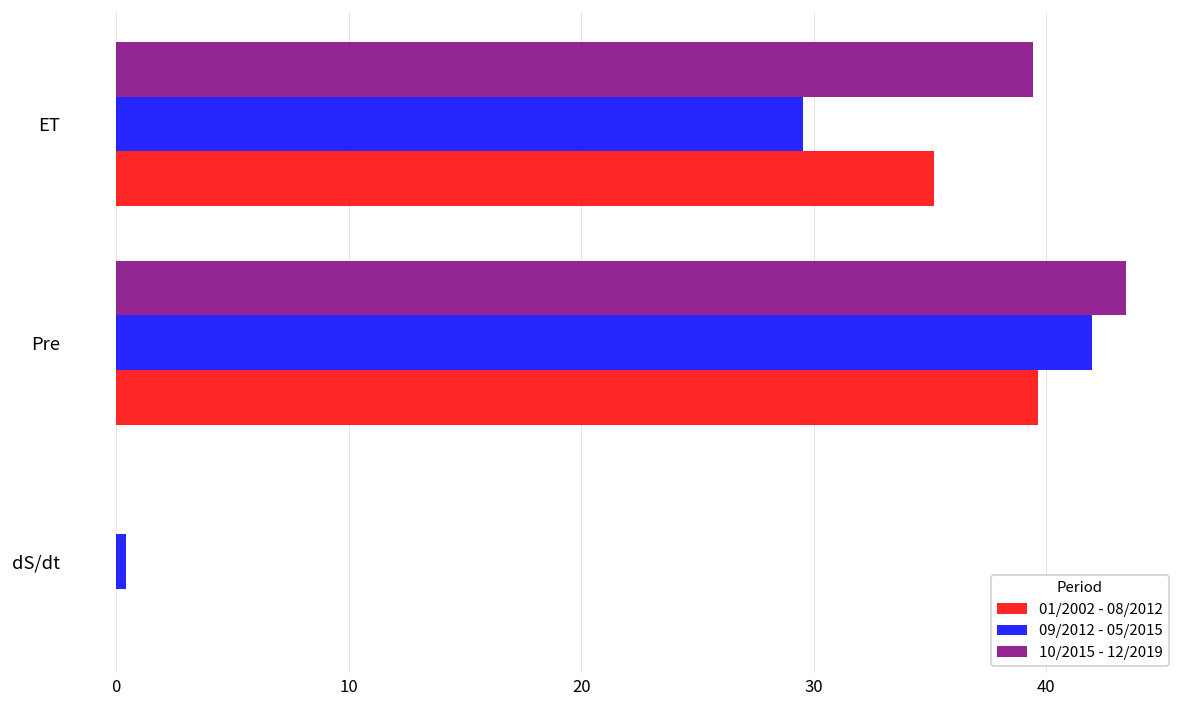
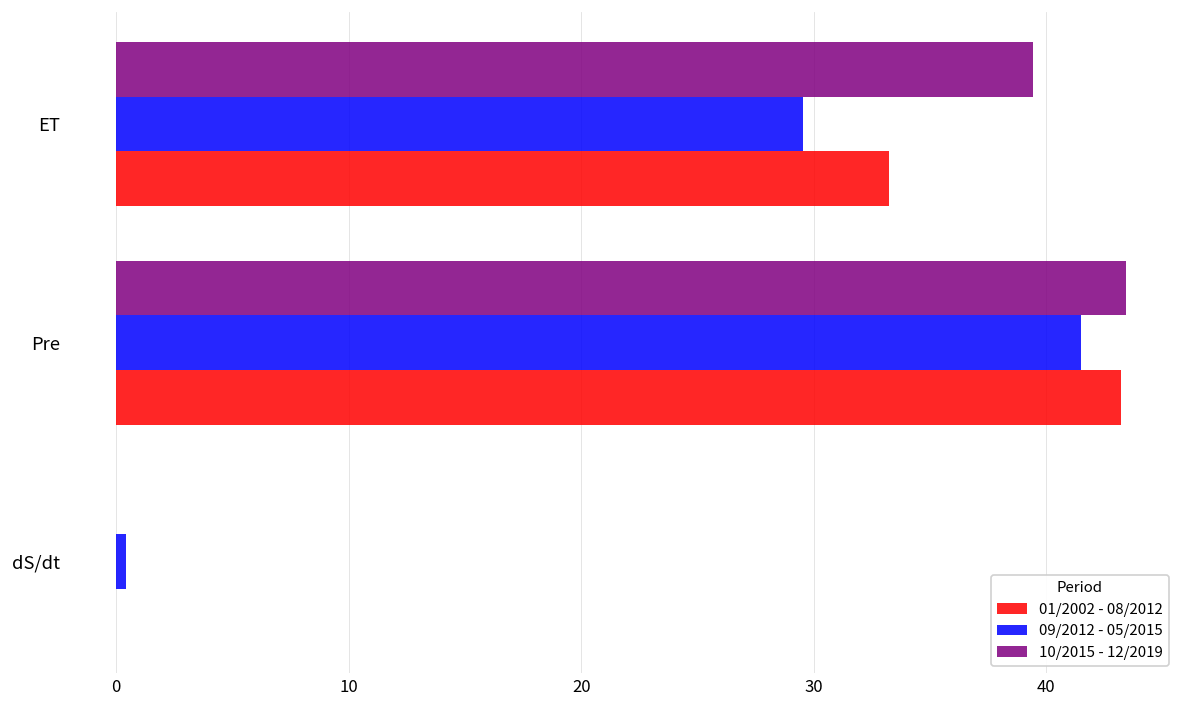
01/2002 - 08/2012, ET: 35.2 -> 33.2
09/2012 - 05/2015, Pre: 42.0 -> 41.5
01/2002 - 08/2012, Pre: 39.6 -> 43.2
